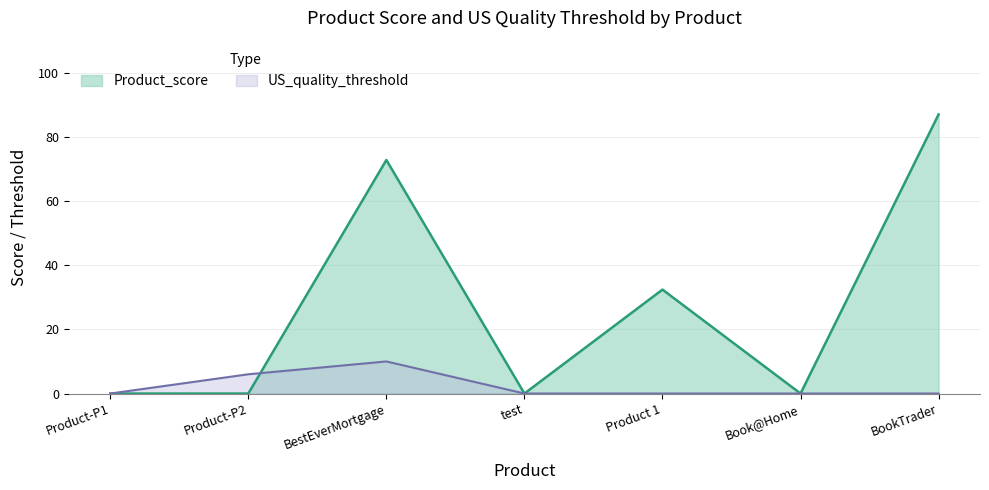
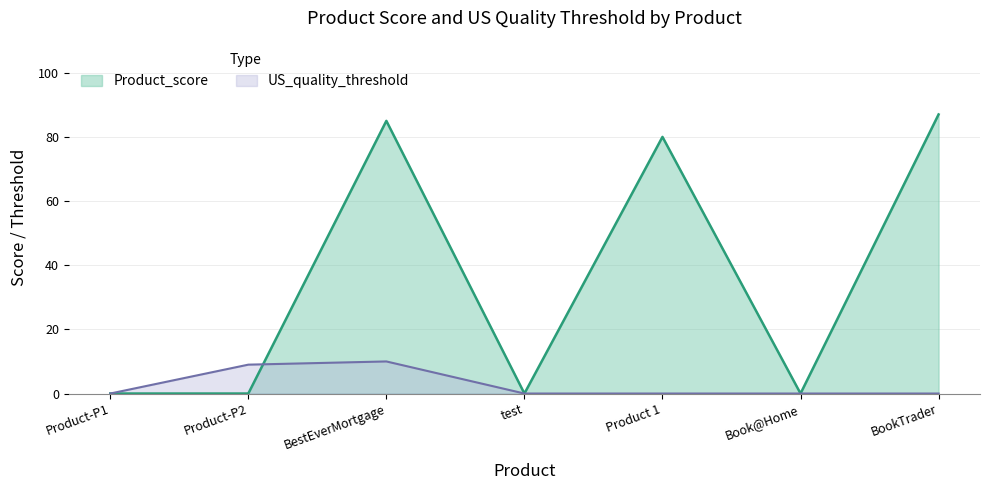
US_quality_threshold, Product-P2: 6 -> 9
Product_score, BestEverMortgage: 73 -> 85
Product_score, Product 1: 32 -> 80
